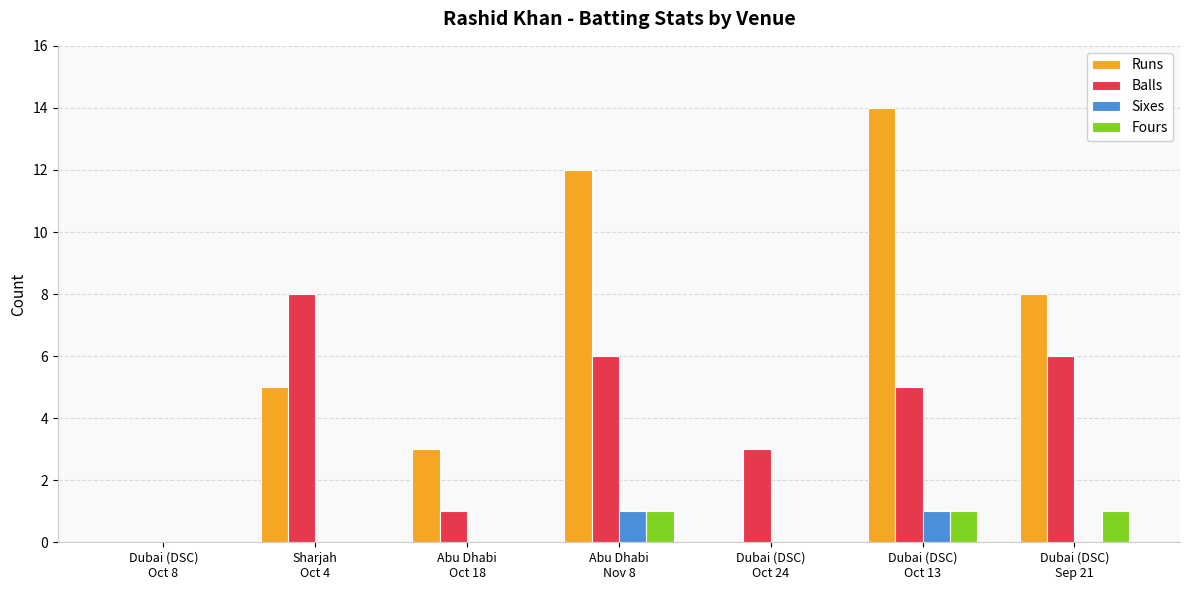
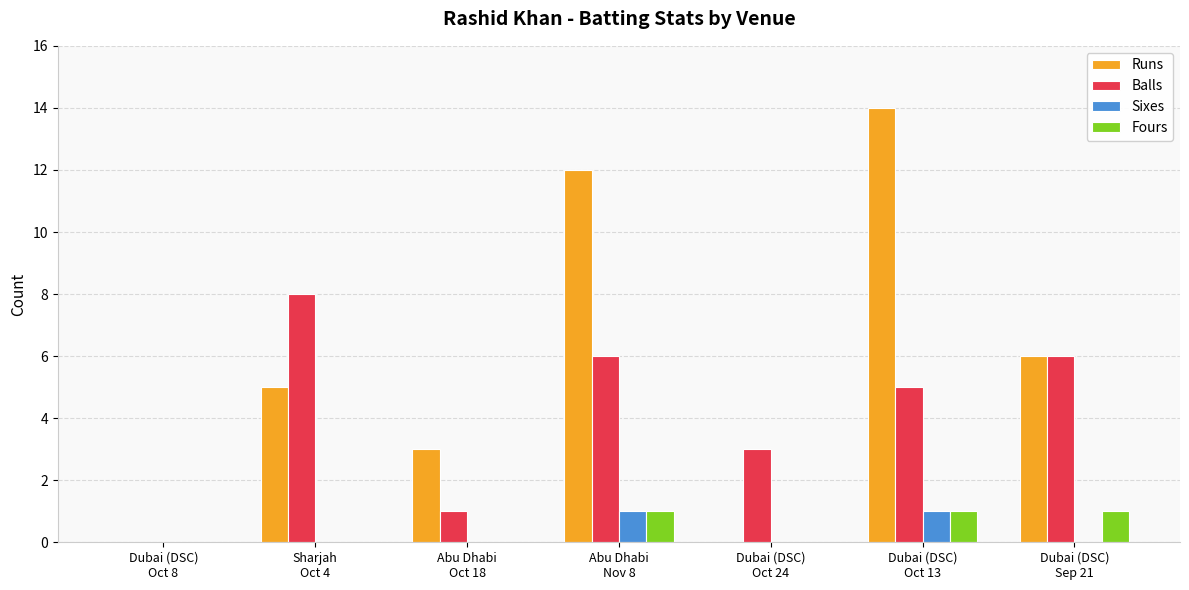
Runs, Dubai (DSC) Sep 21: 8 -> 6
